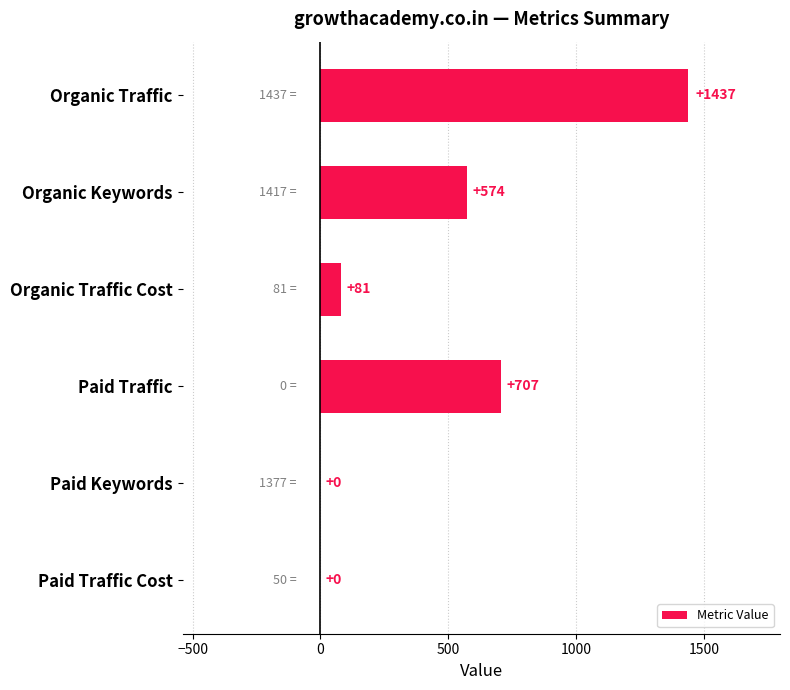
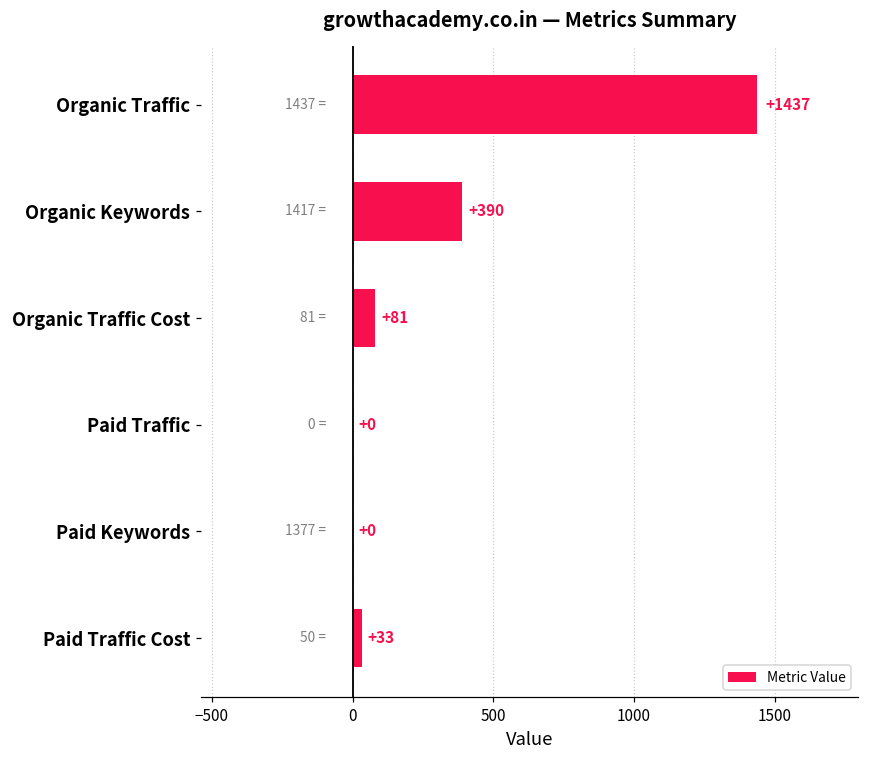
Organic Keywords: +574 -> +390
Paid Traffic: +707 -> +0
Paid Traffic Cost: +0 -> +33
